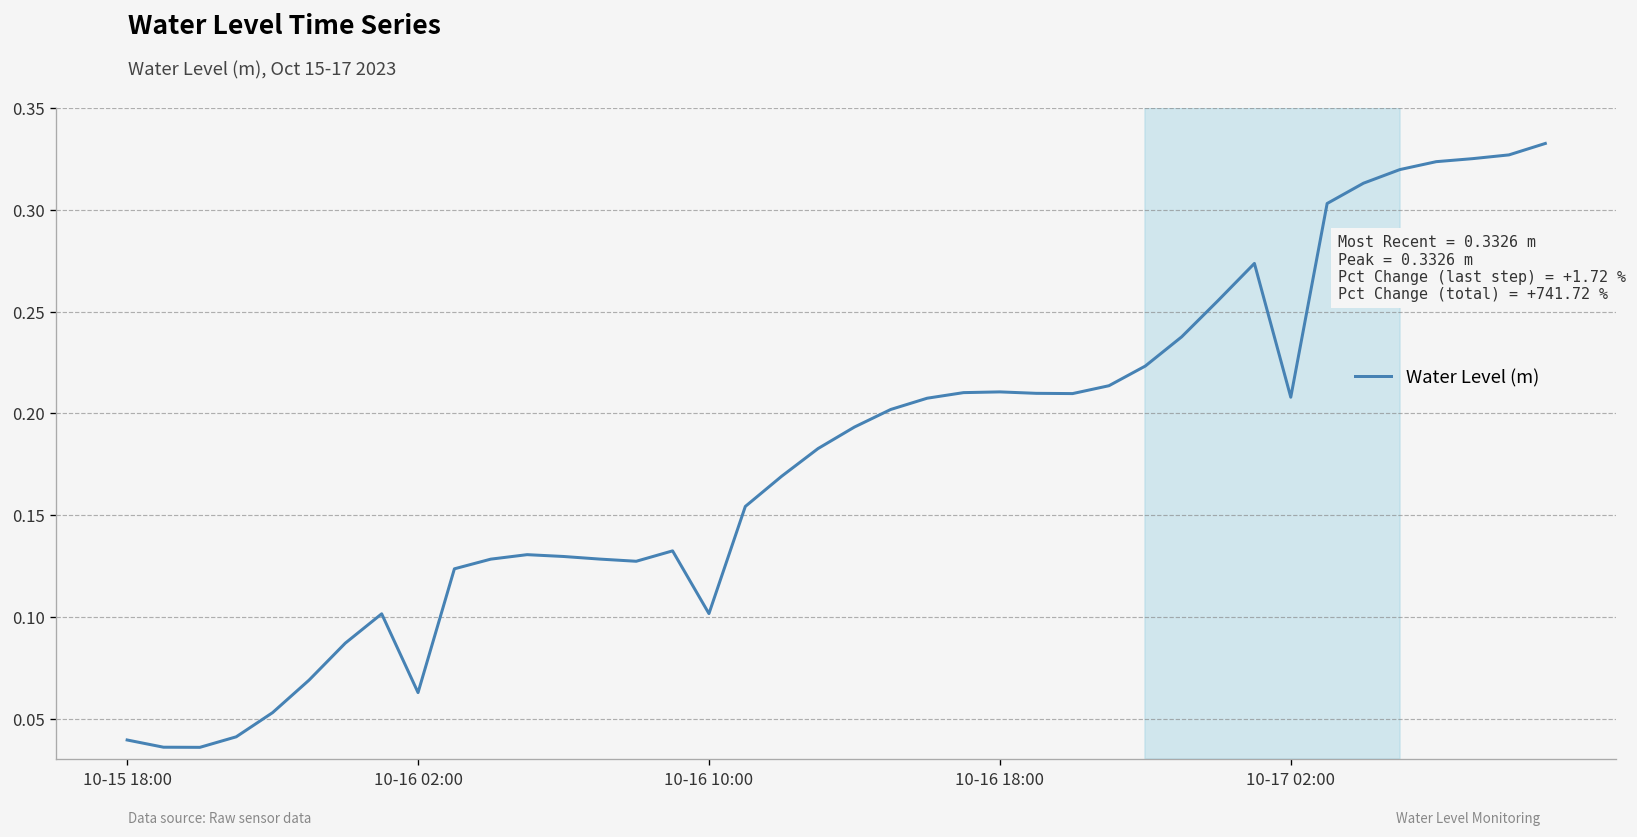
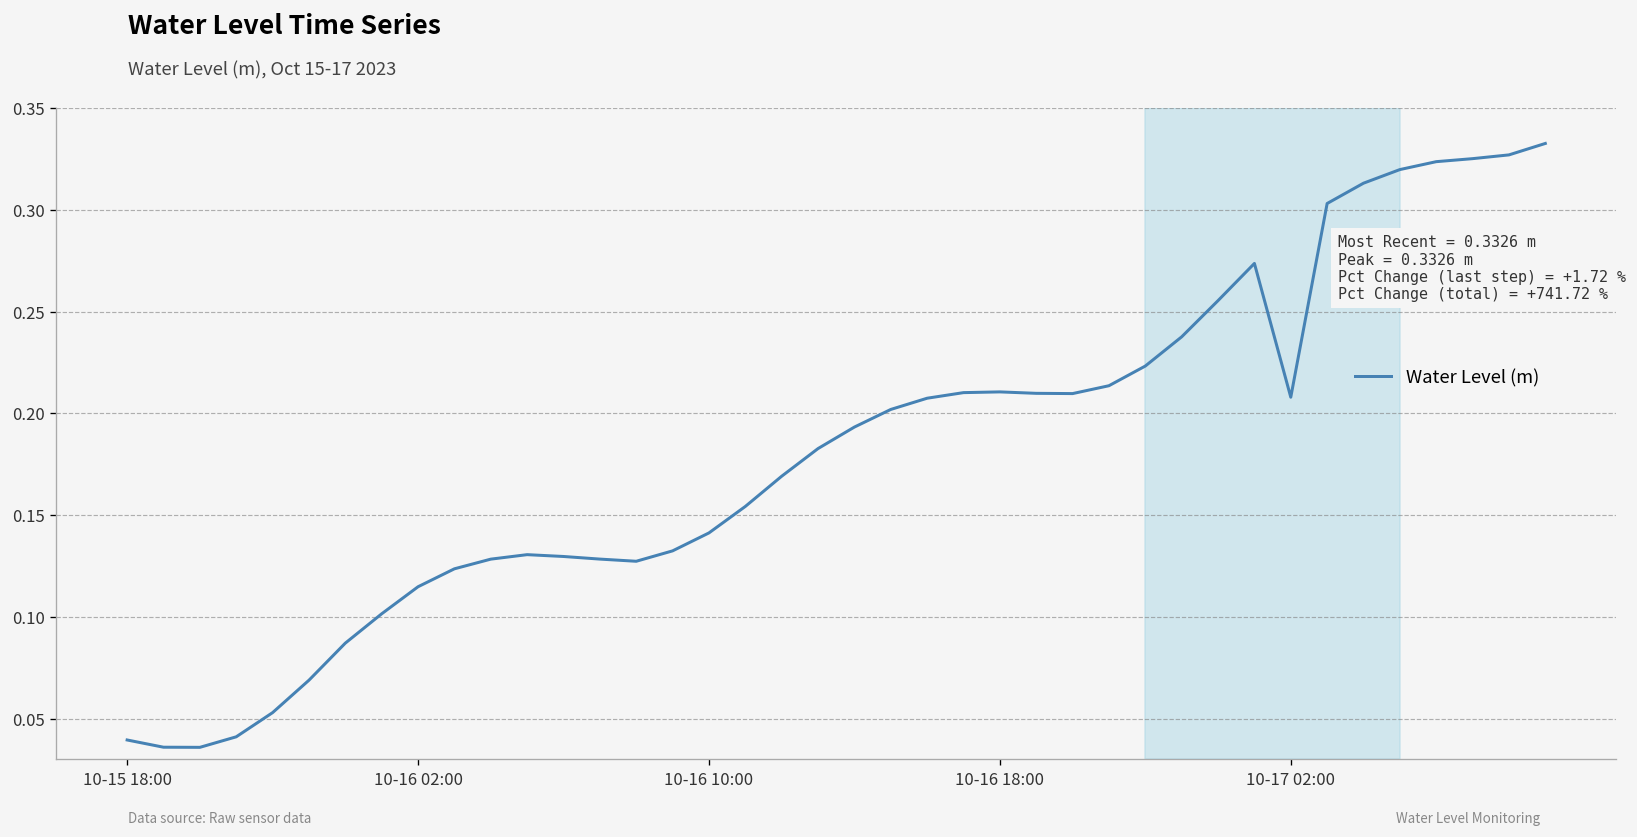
10-16 02:00: 0.063 -> 0.115
10-16 10:00: 0.102 -> 0.141
